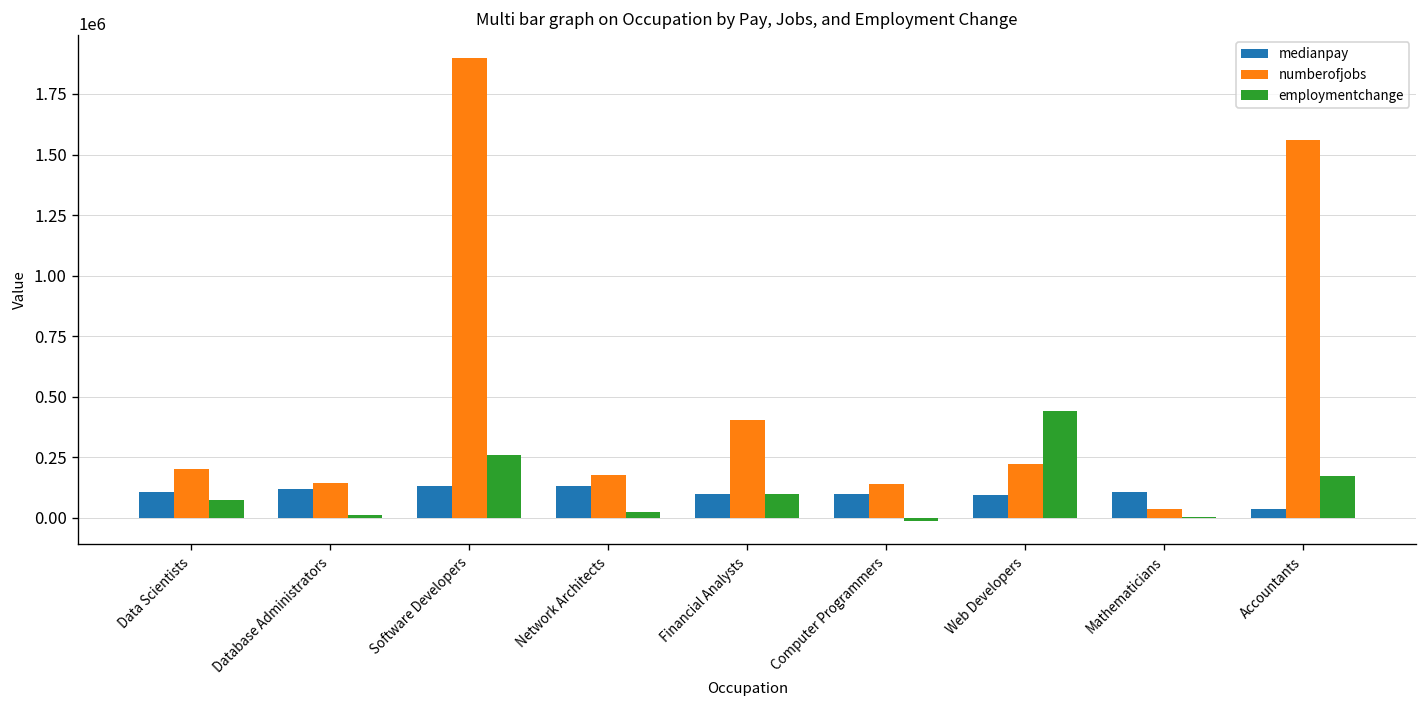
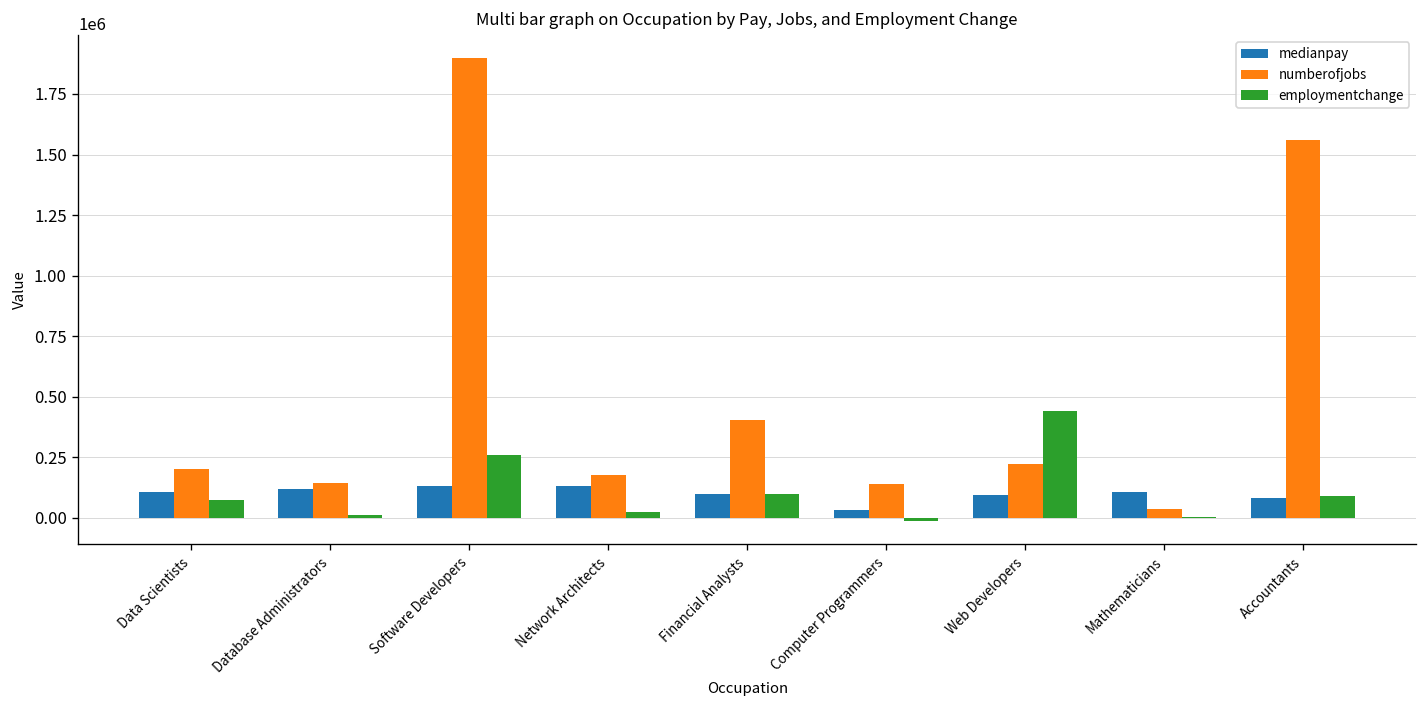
medianpay, Computer Programmers: 100000 -> 30000
medianpay, Accountants: 40000 -> 80000
employmentchange, Accountants: 170000 -> 90000
